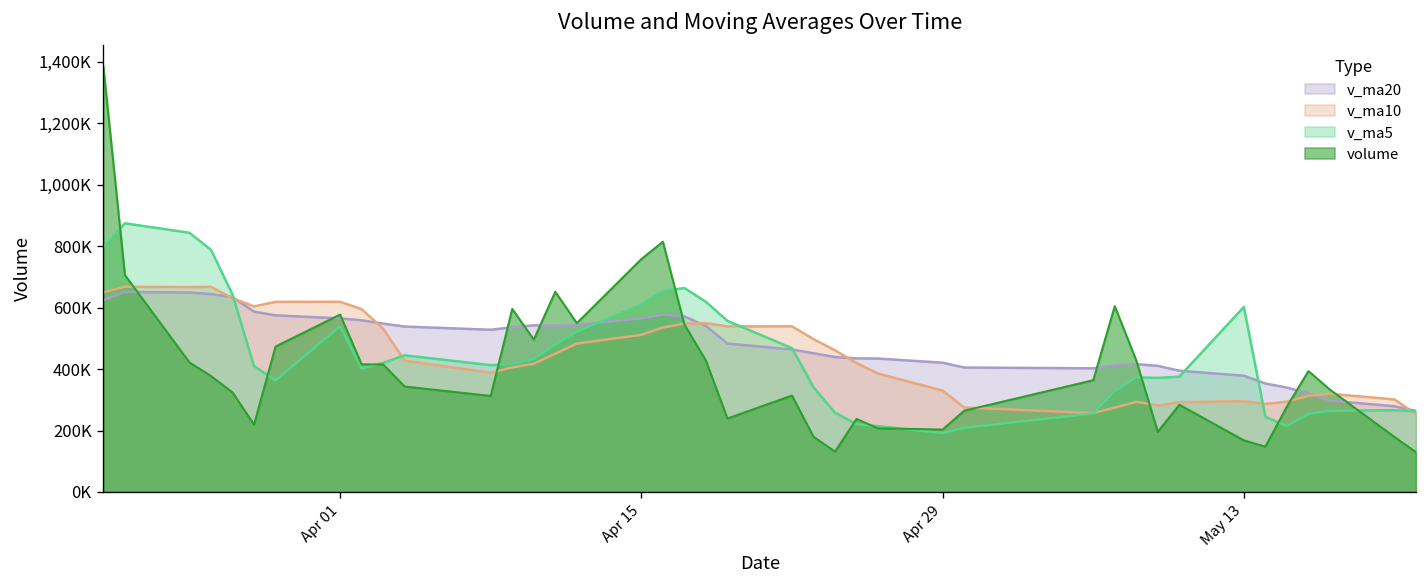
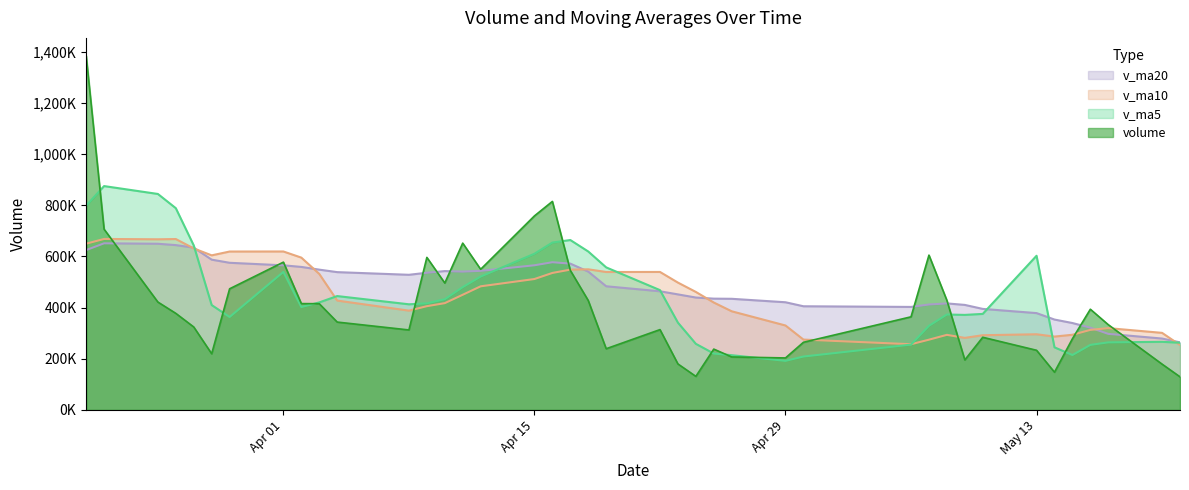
volume, May 13: 170,000 -> 230,000
